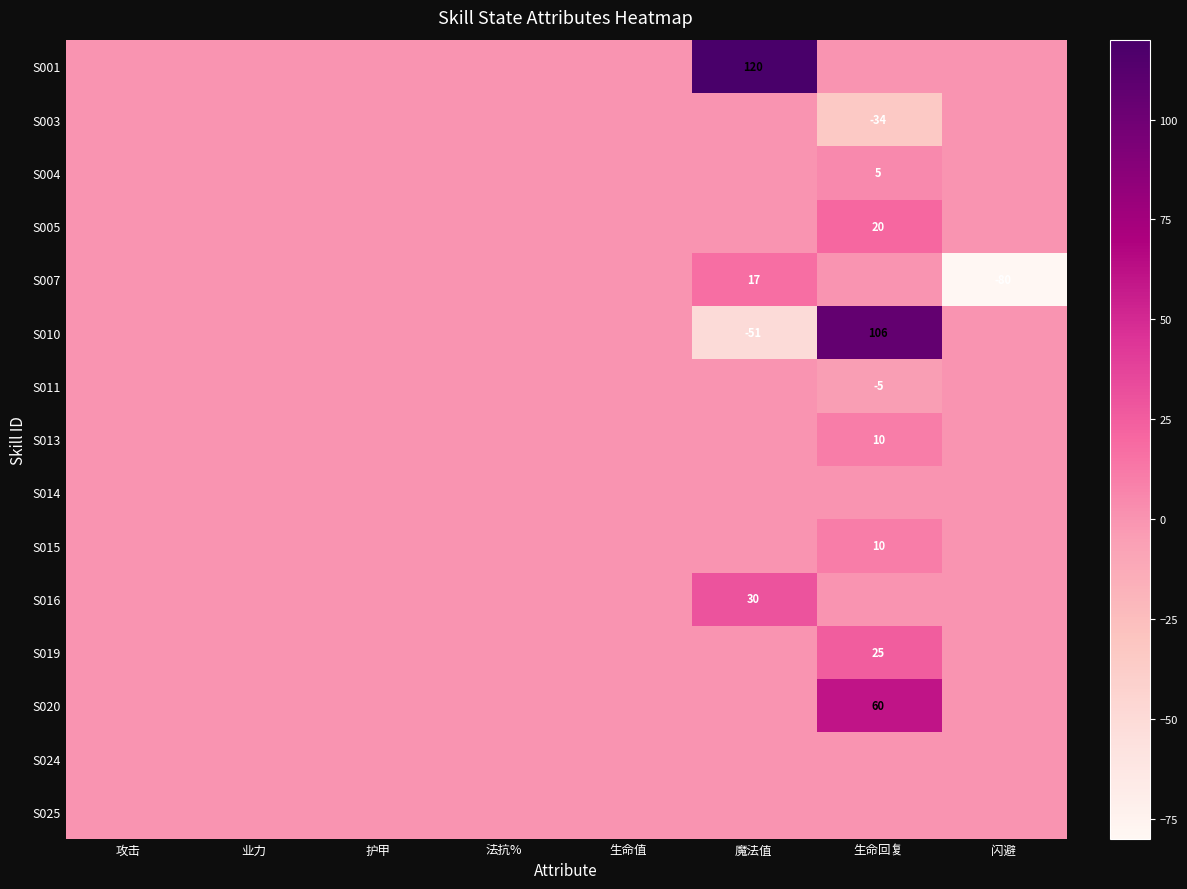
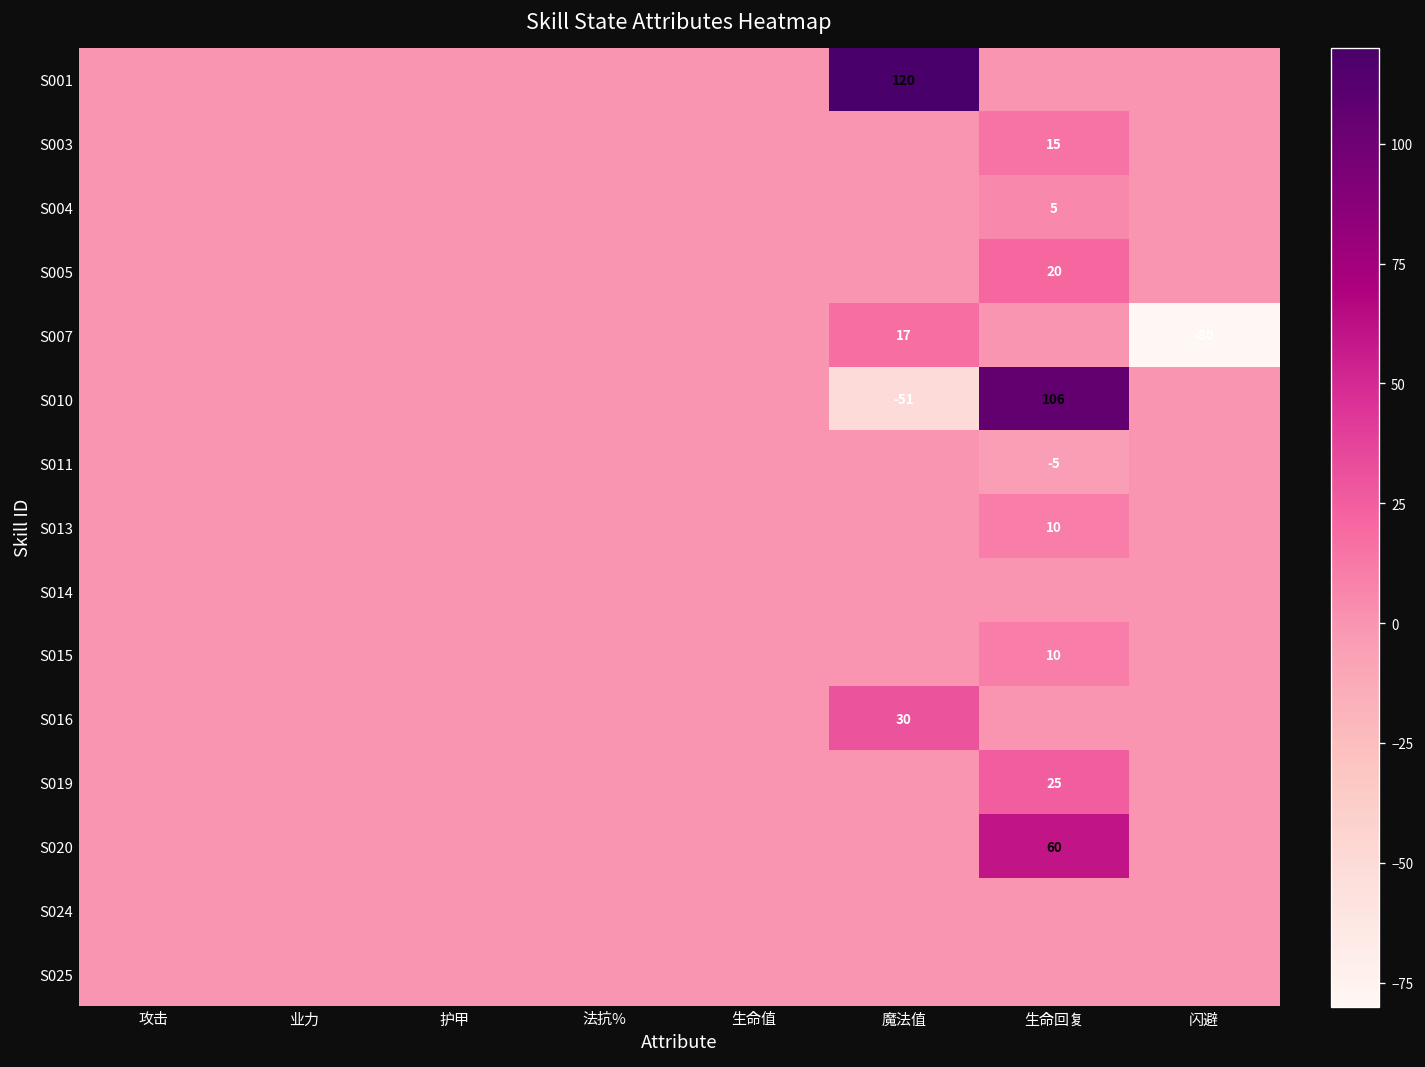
S003, 生命回复: -34 -> 15
